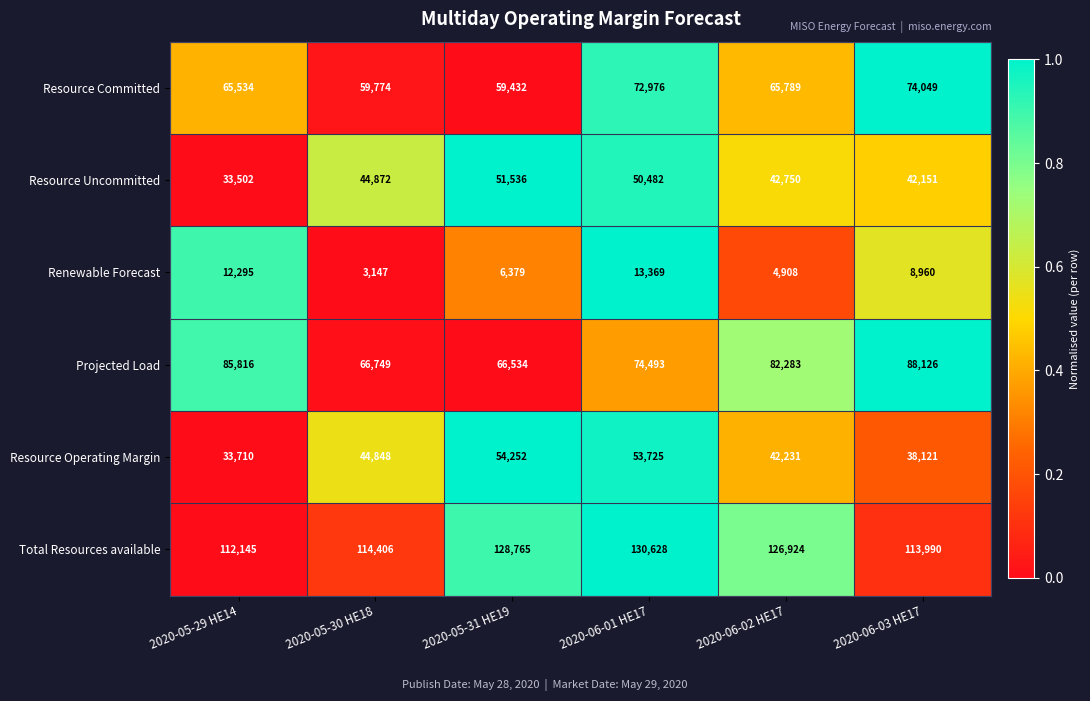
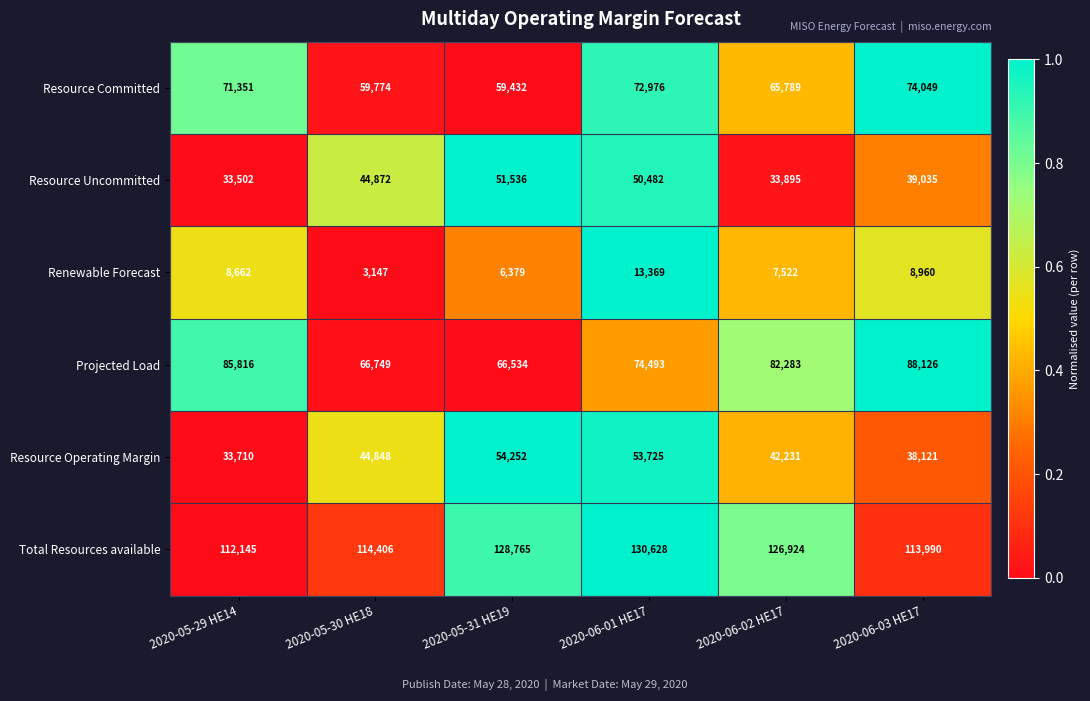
Resource Committed, 2020-05-29 HE14: 65,534 -> 71,351
Resource Uncommitted, 2020-06-02 HE17: 42,750 -> 33,895
Resource Uncommitted, 2020-06-03 HE17: 42,151 -> 39,035
Renewable Forecast, 2020-05-29 HE14: 12,295 -> 8,662
Renewable Forecast, 2020-06-02 HE17: 4,908 -> 7,522
